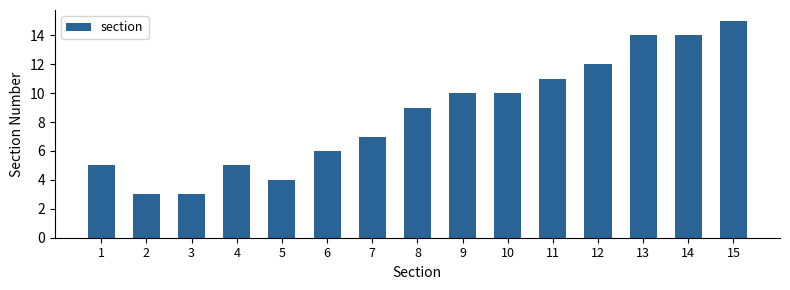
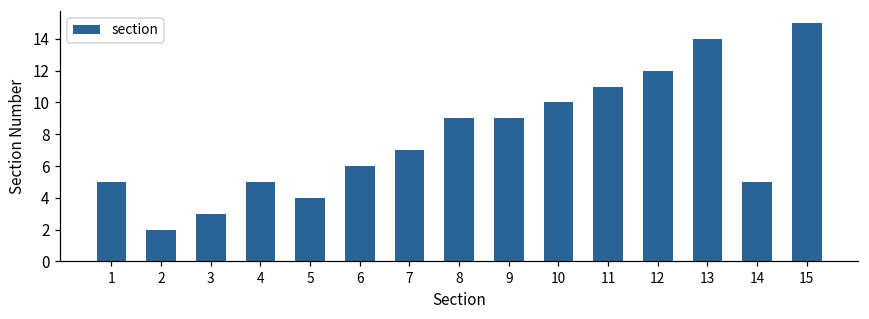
2: 3 -> 2
9: 10 -> 9
14: 14 -> 5
